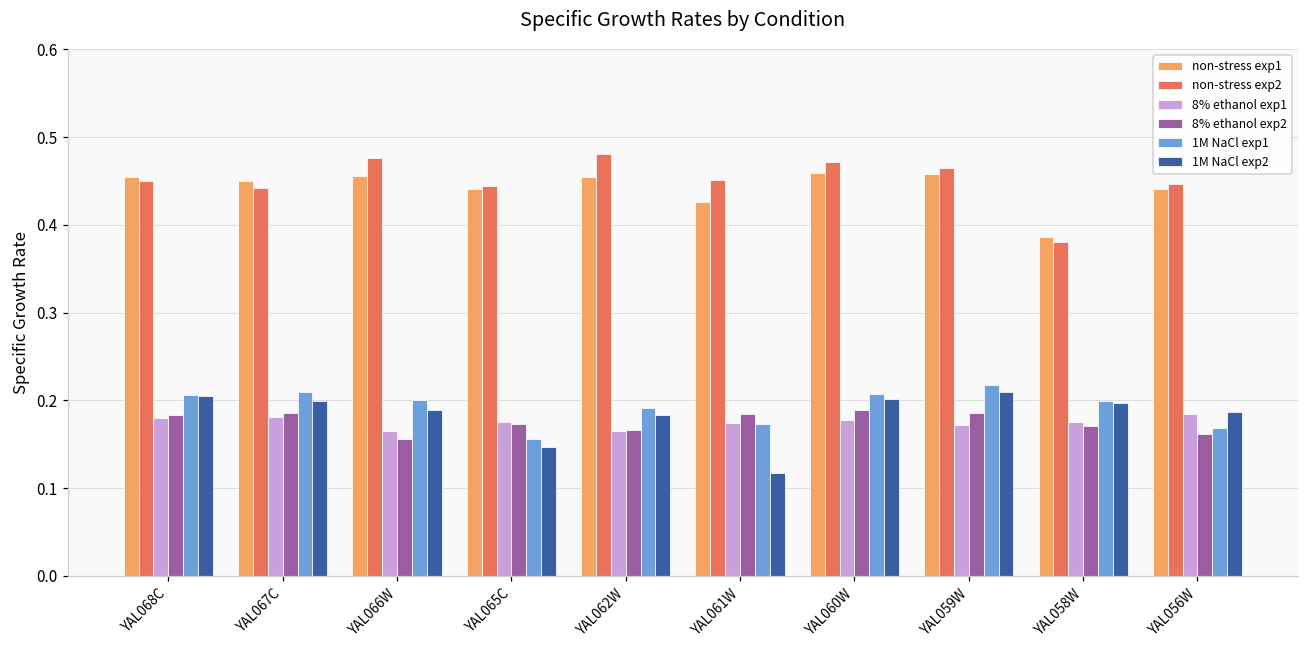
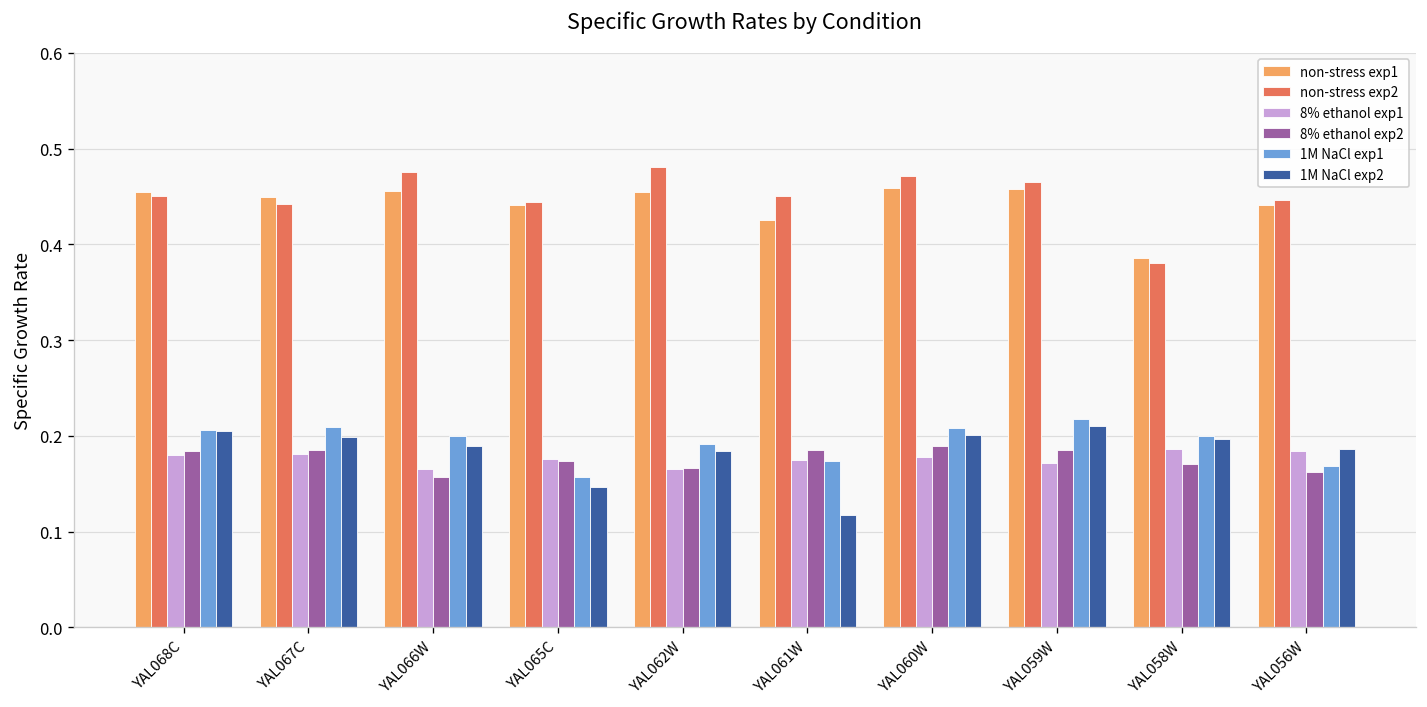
8% ethanol exp1, YAL058W: 0.18 -> 0.19
